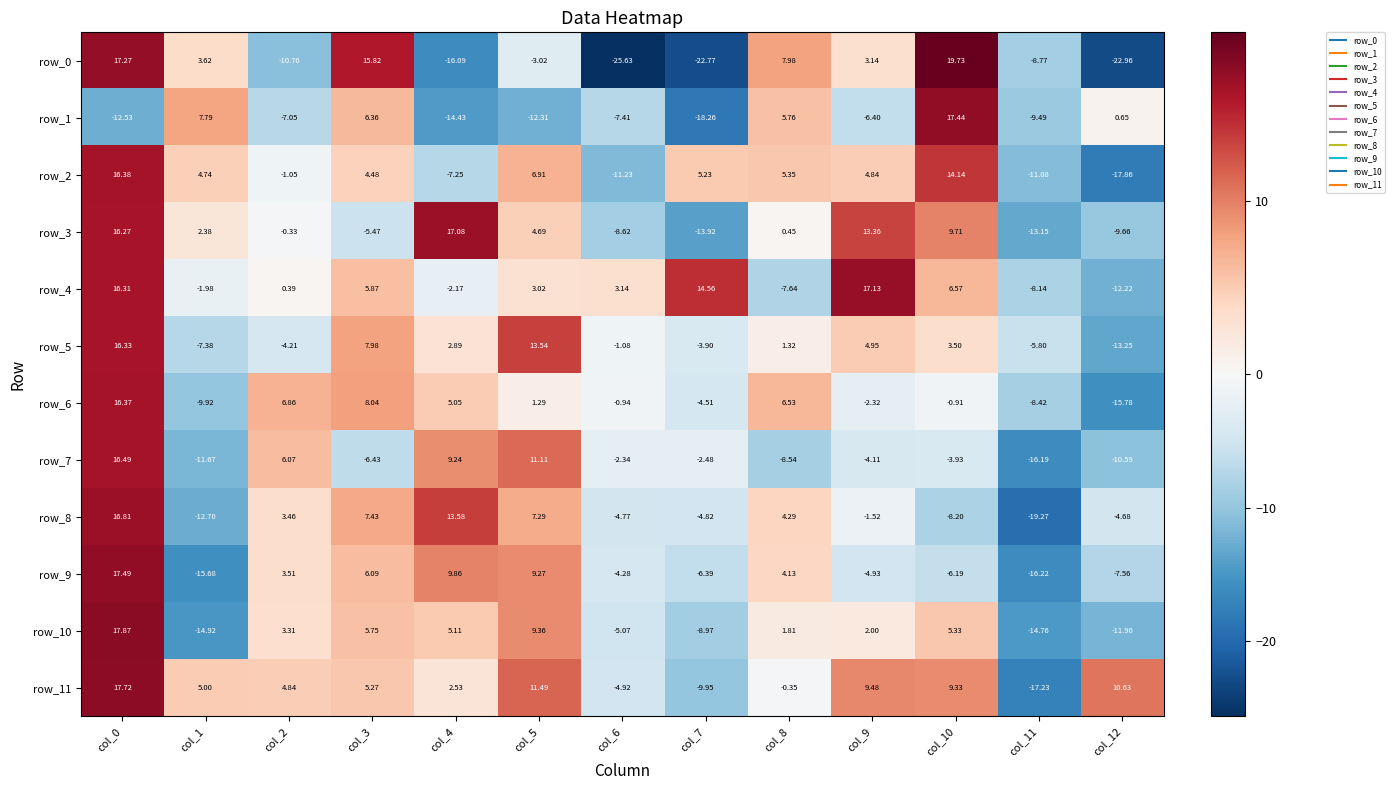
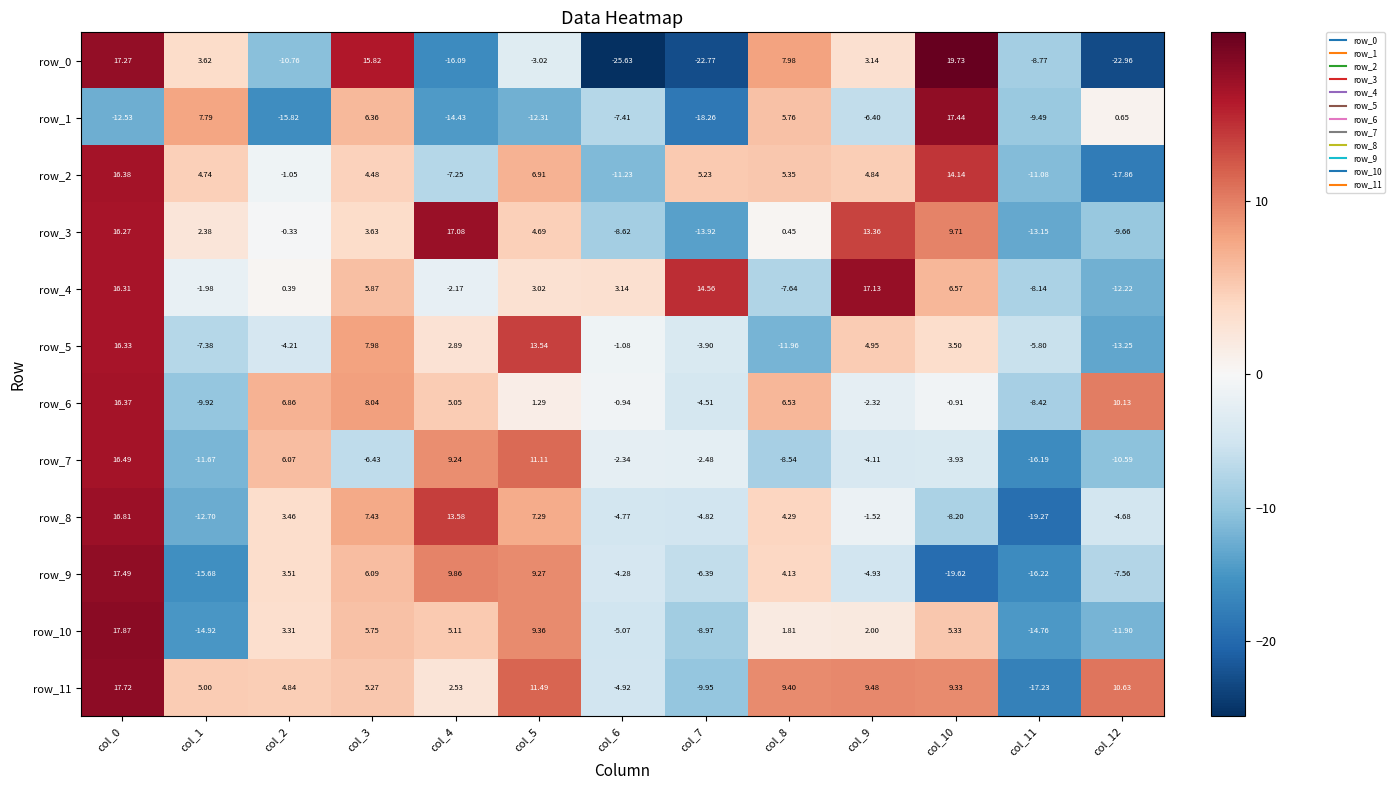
row_1, col_2: -7.05 -> -15.82
row_3, col_3: -5.47 -> 3.63
row_5, col_8: 1.32 -> -11.96
row_6, col_12: -15.78 -> 10.13
row_9, col_10: -6.19 -> -19.62
row_11, col_8: -0.35 -> 9.40
